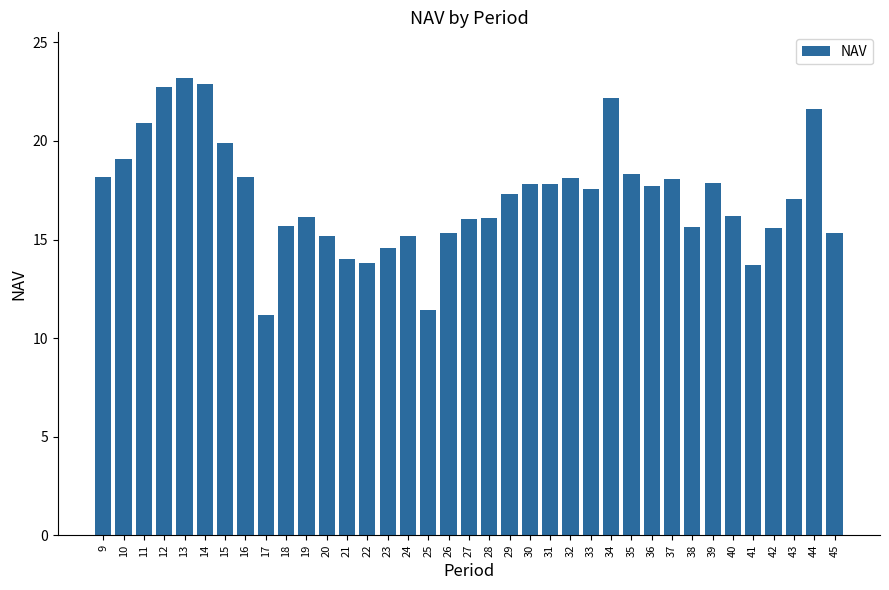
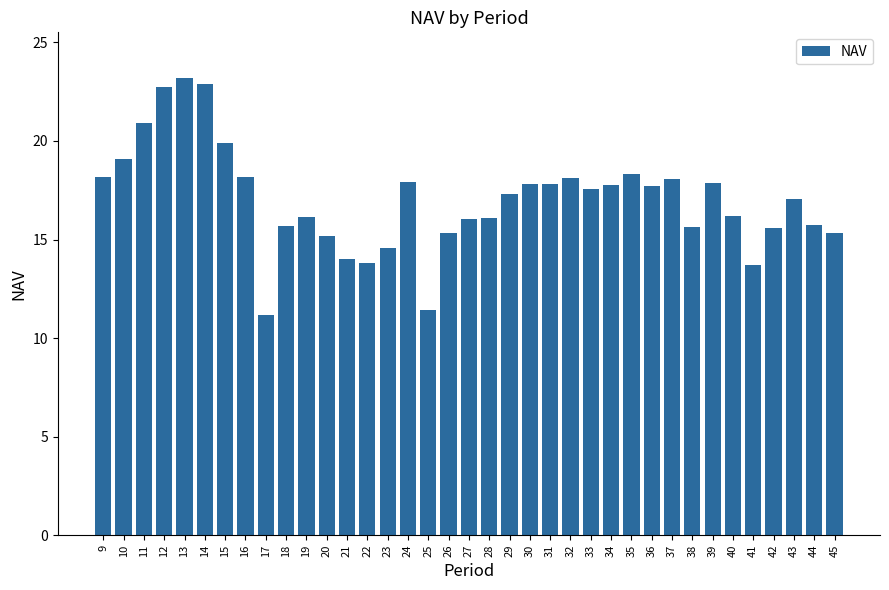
24: 15.2 -> 17.9
34: 22.2 -> 17.8
44: 21.6 -> 15.7
